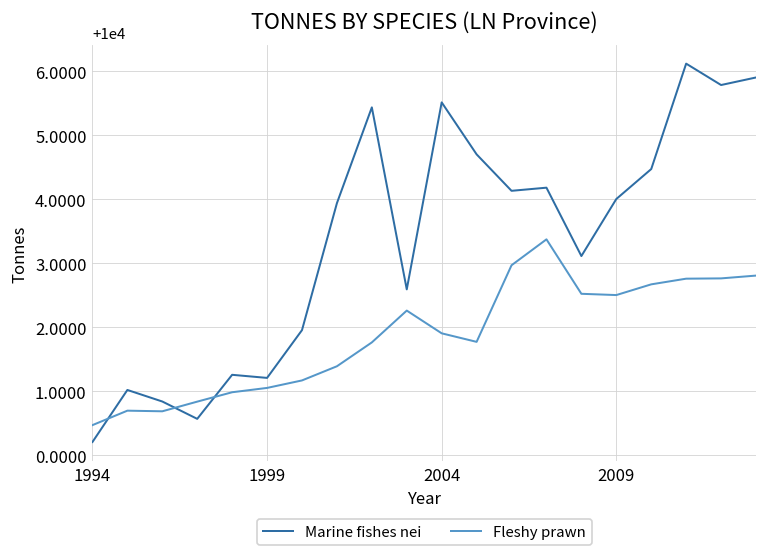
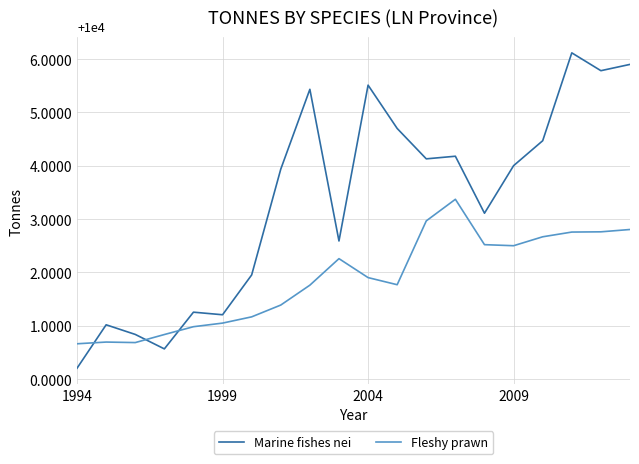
Fleshy prawn, 1994: 0.5 -> 0.7
